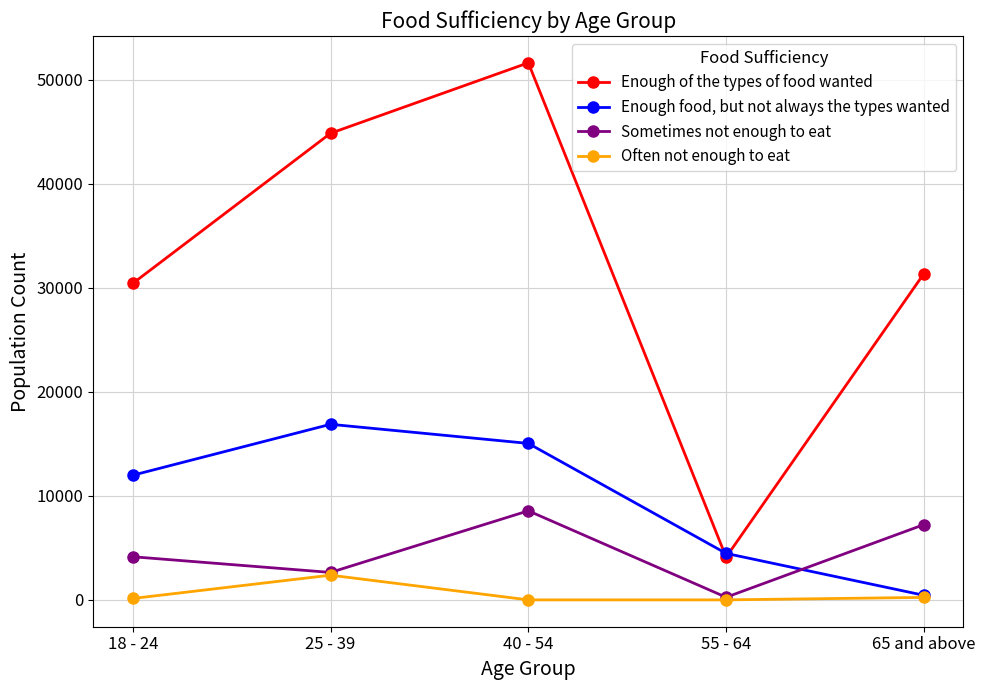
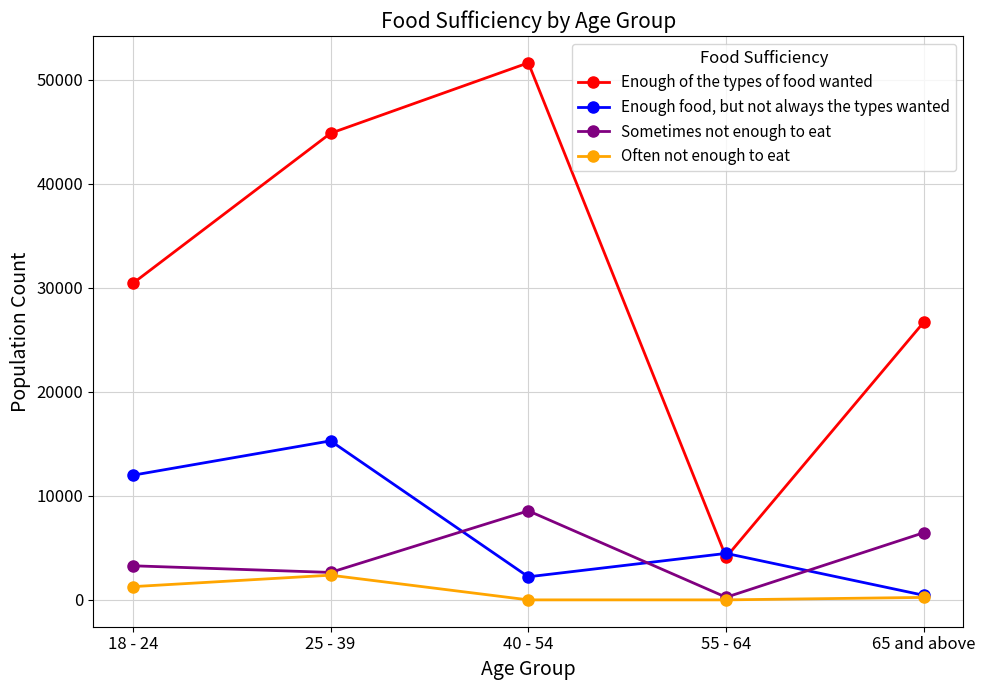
Sometimes not enough to eat, 18 - 24: 4100 -> 3300
Often not enough to eat, 18 - 24: 100 -> 1300
Enough food, but not always the types wanted, 25 - 39: 16900 -> 15300
Enough food, but not always the types wanted, 40 - 54: 15000 -> 2200
Enough of the types of food wanted, 65 and above: 31400 -> 26700
Sometimes not enough to eat, 65 and above: 7200 -> 6500
